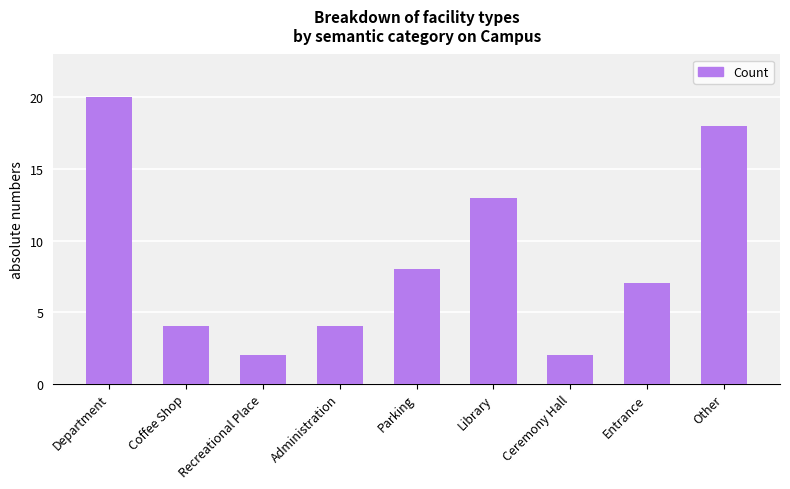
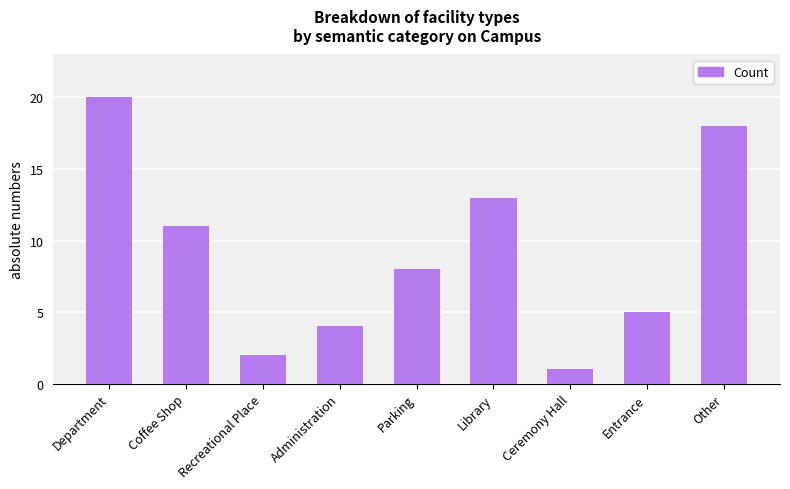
Coffee Shop: 4 -> 11
Ceremony Hall: 2 -> 1
Entrance: 7 -> 5
